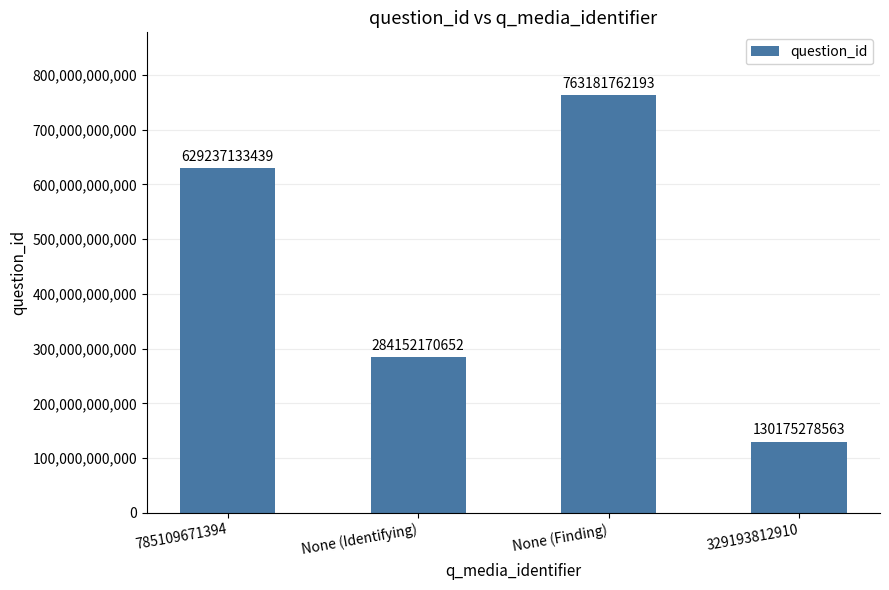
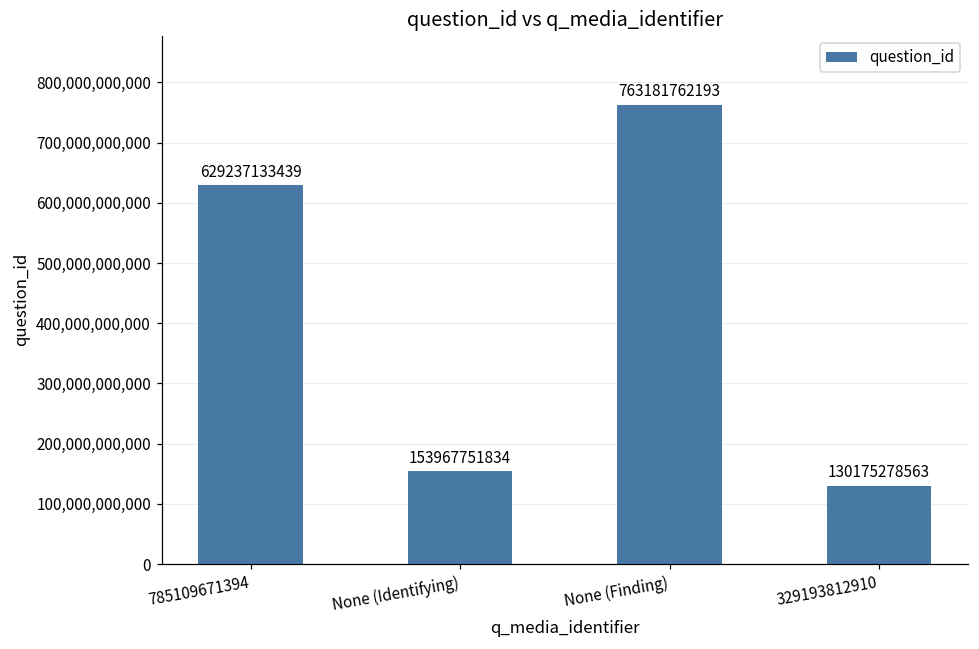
None (Identifying): 284152170652 -> 153967751834
